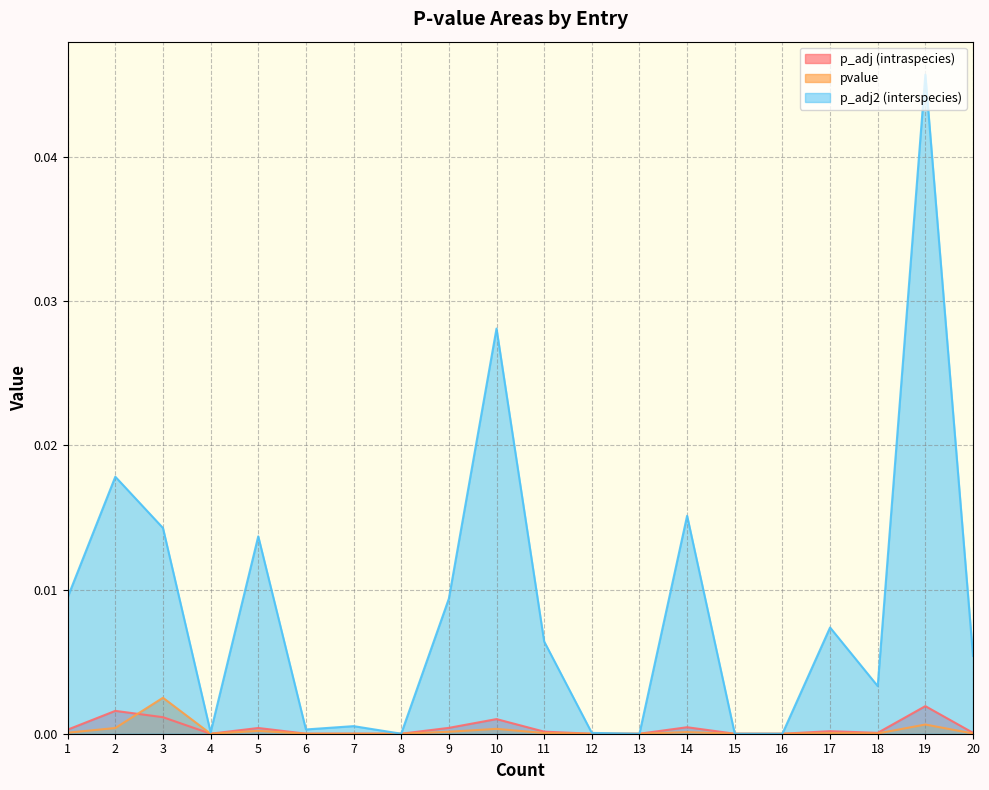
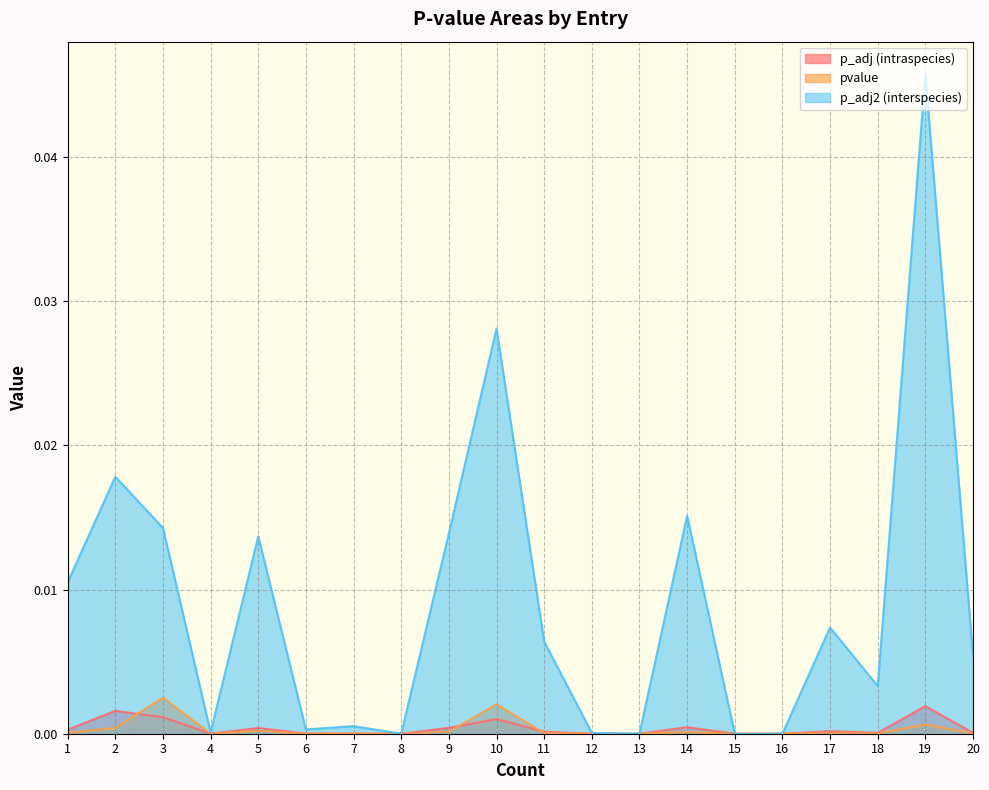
p_adj2 (interspecies), 1: 0.0095 -> 0.0105
p_adj2 (interspecies), 9: 0.0094 -> 0.0139
pvalue, 10: 0.0003 -> 0.0020
